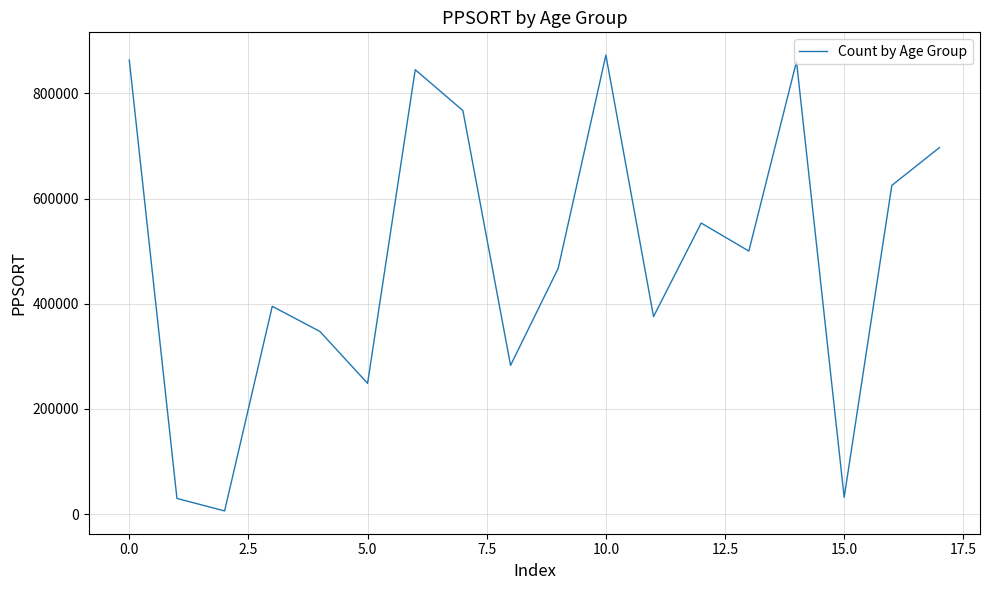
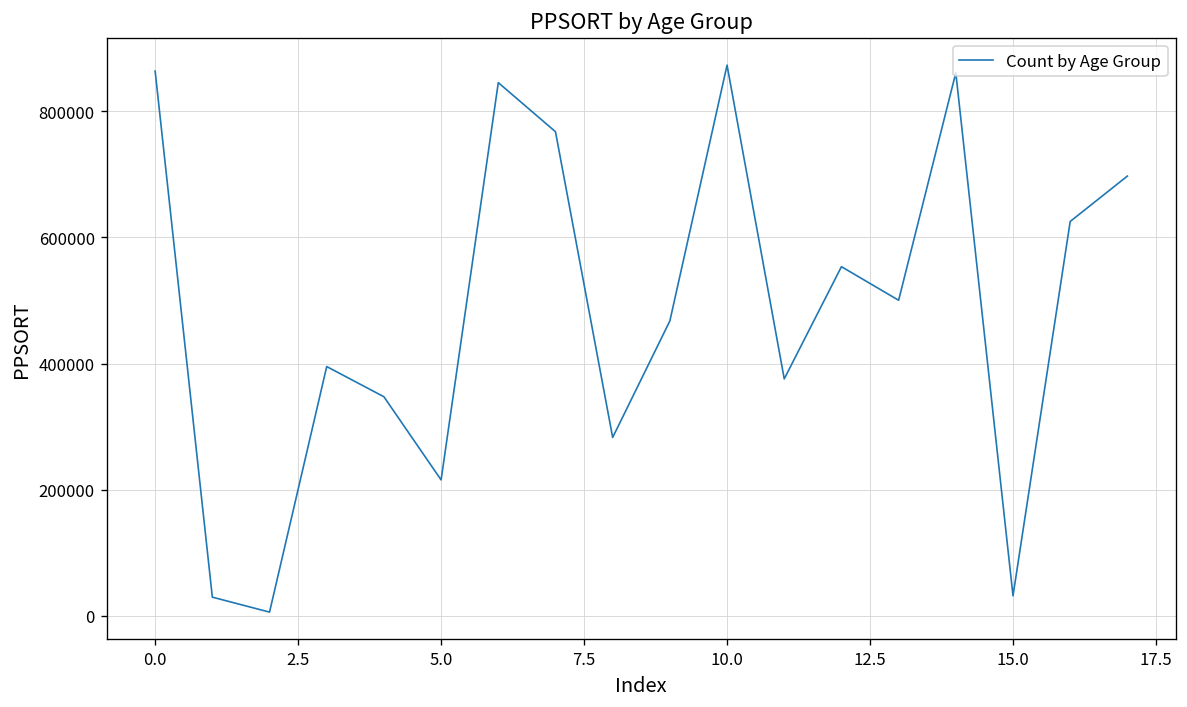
5.0: 250000 -> 220000
